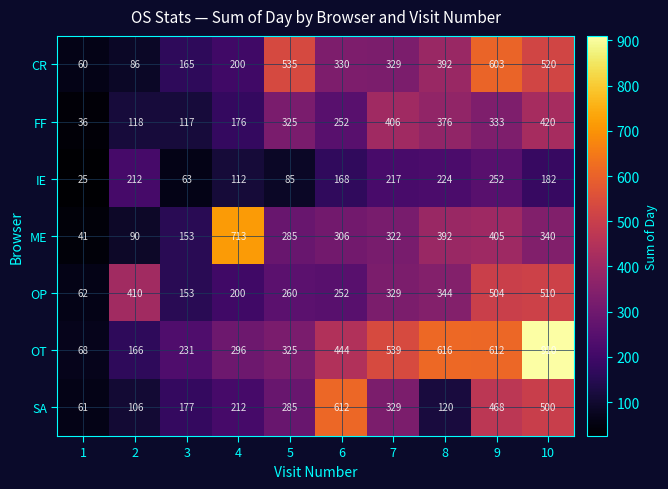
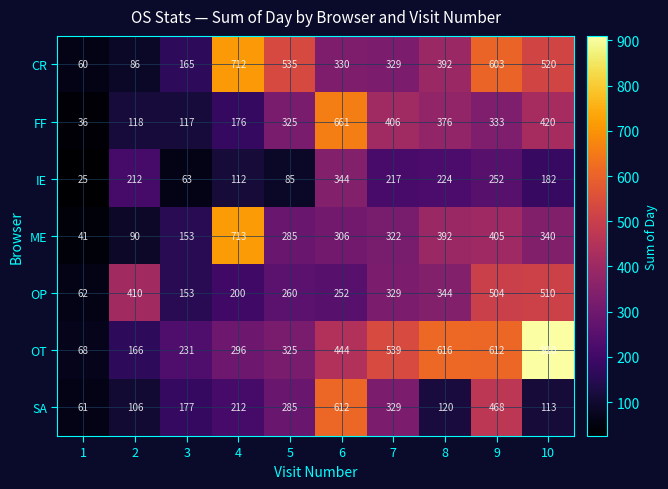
CR, 4: 200 -> 712
FF, 6: 252 -> 661
IE, 6: 168 -> 344
SA, 10: 500 -> 113
